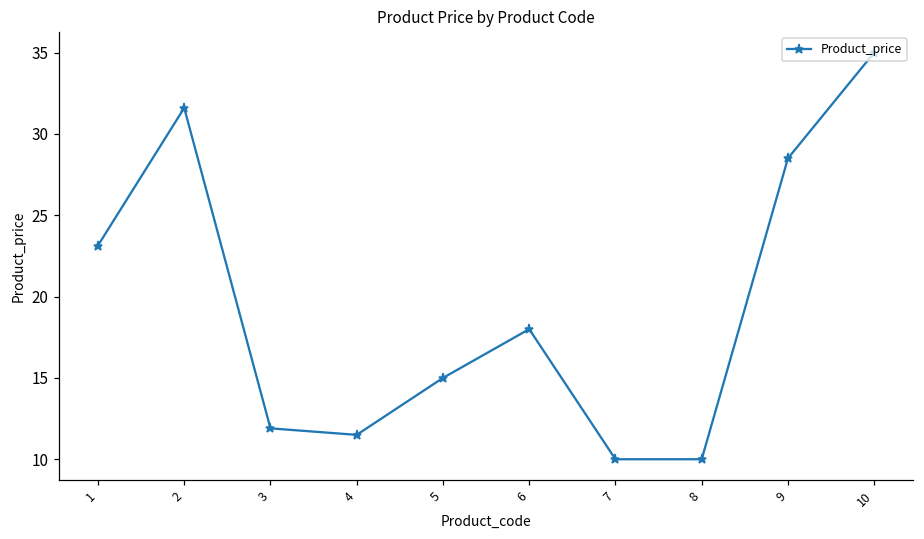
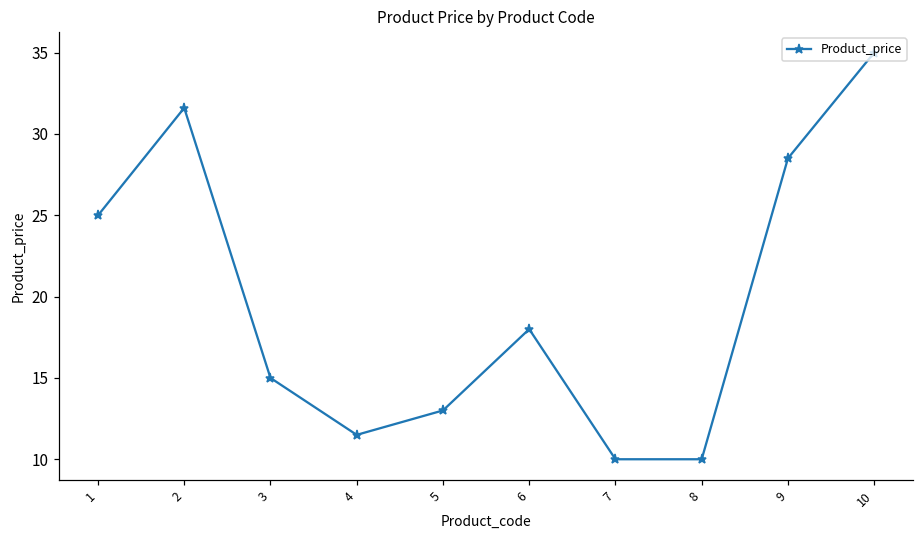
1: 23.1 -> 25.0
3: 11.9 -> 15.0
5: 15 -> 13
